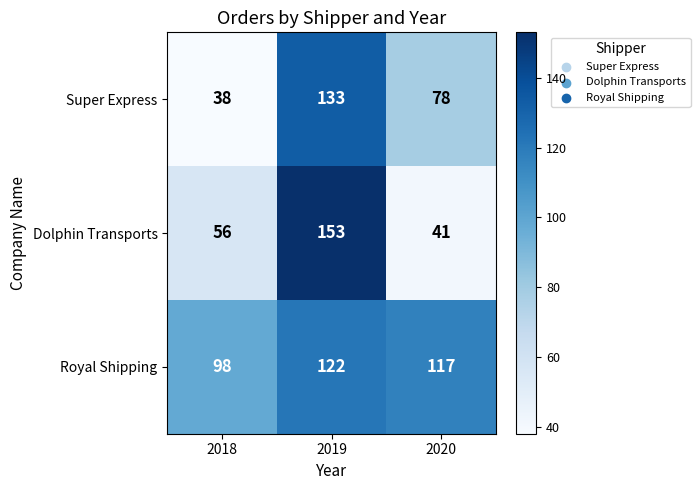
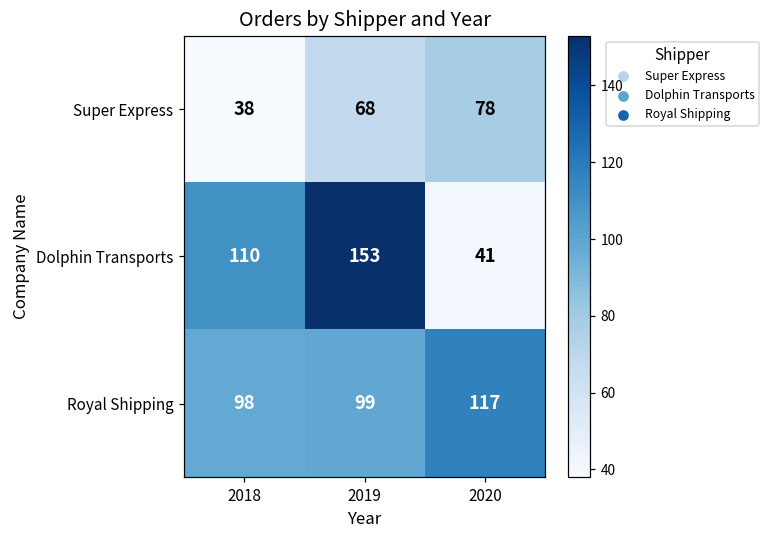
Super Express, 2019: 133 -> 68
Dolphin Transports, 2018: 56 -> 110
Royal Shipping, 2019: 122 -> 99
